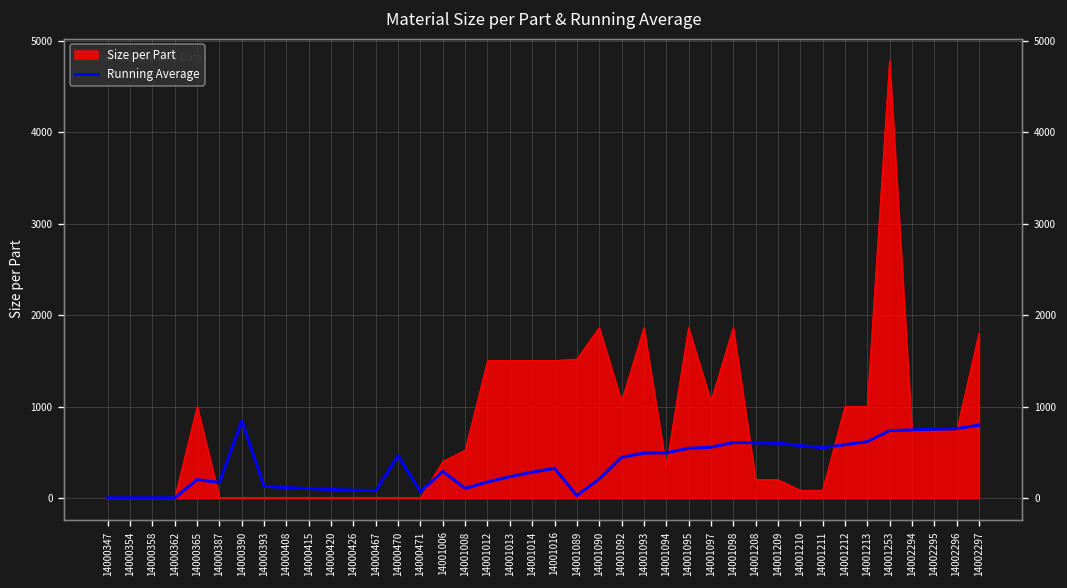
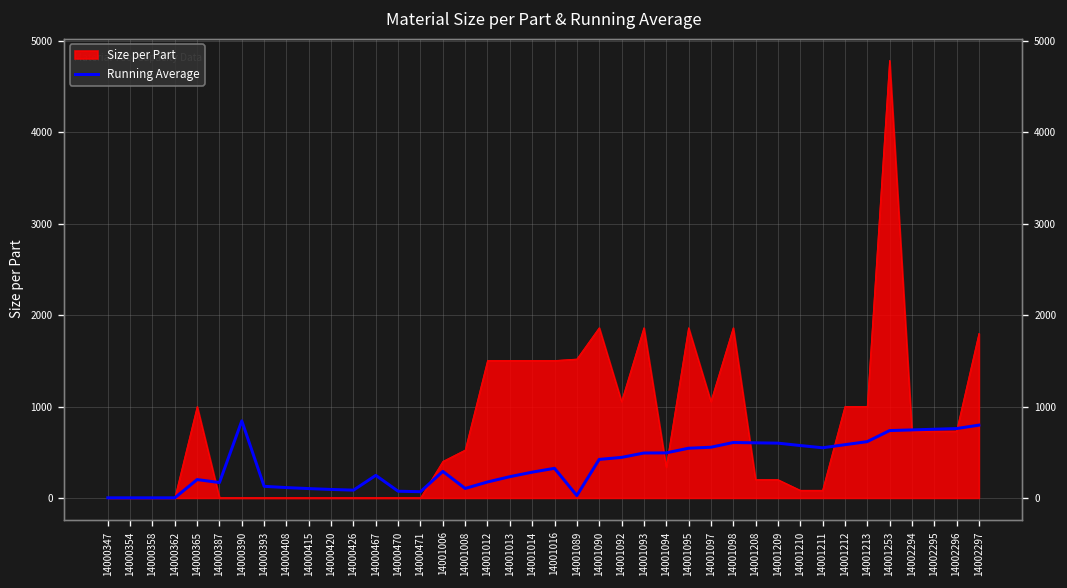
Running Average, 14000467: 100 -> 200
Running Average, 14000470: 500 -> 100
Running Average, 14001090: 200 -> 400
